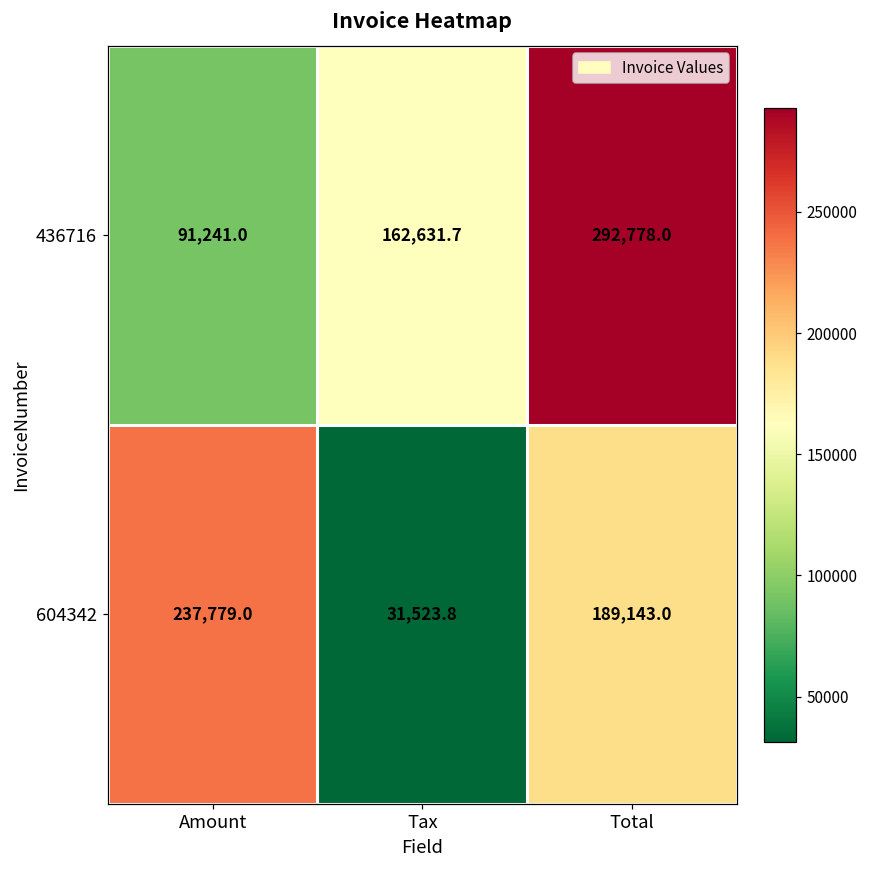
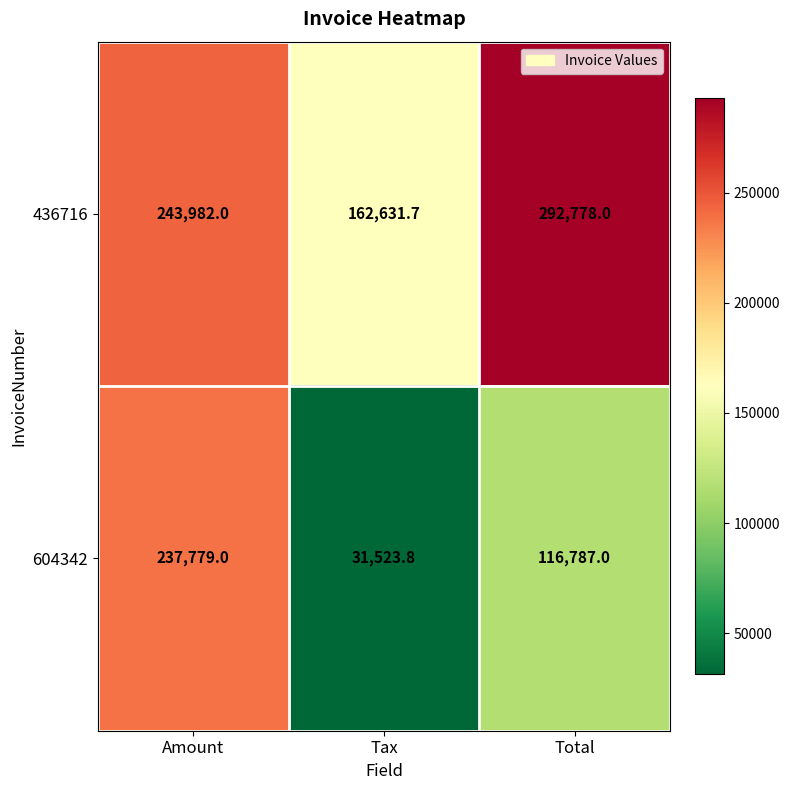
436716, Amount: 91,241.0 -> 243,982.0
604342, Total: 189,143.0 -> 116,787.0
